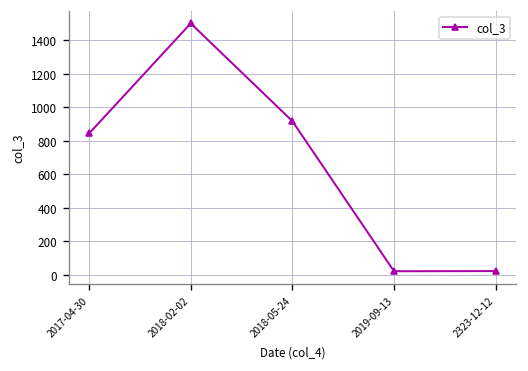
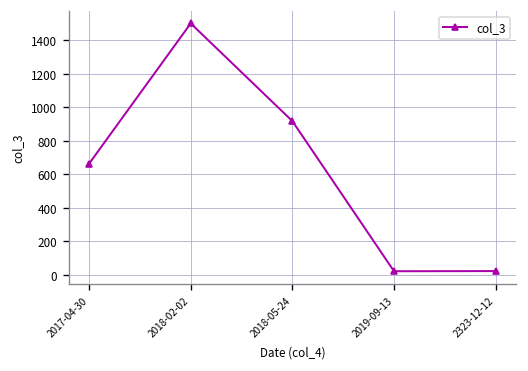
2017-04-30: 840 -> 660
